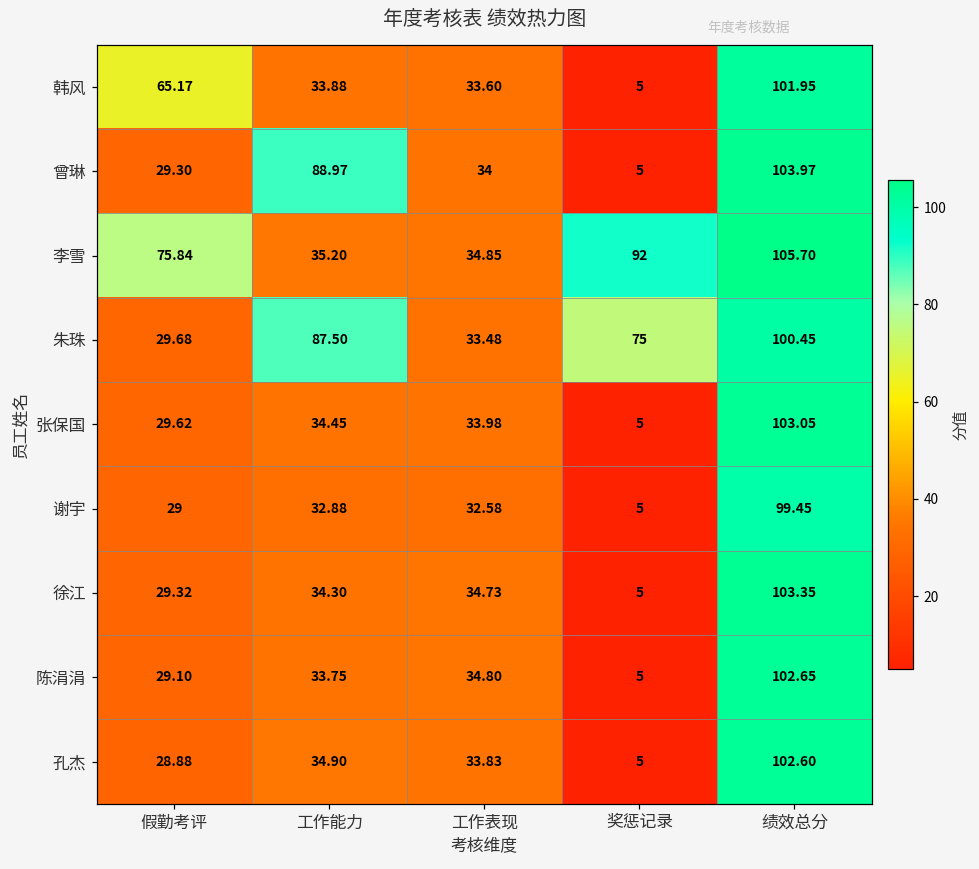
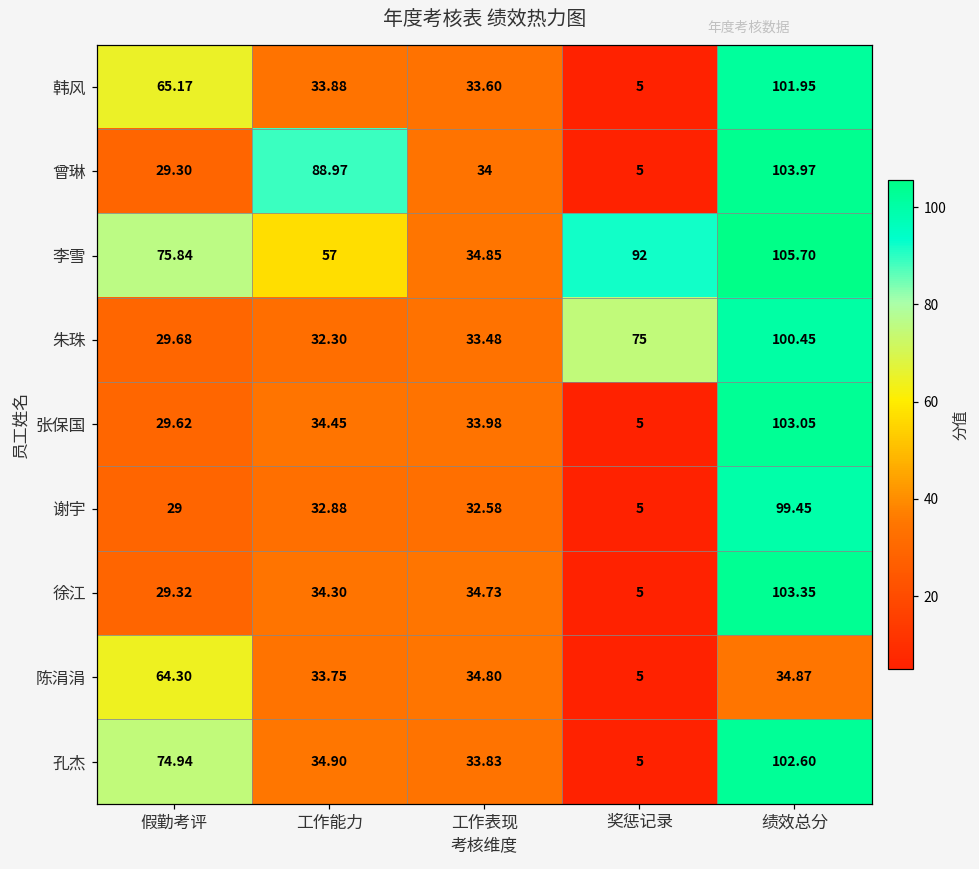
李雪, 工作能力: 35.20 -> 57
朱珠, 工作能力: 87.50 -> 32.30
陈涓涓, 假勤考评: 29.10 -> 64.30
陈涓涓, 绩效总分: 102.65 -> 34.87
孔杰, 假勤考评: 28.88 -> 74.94
